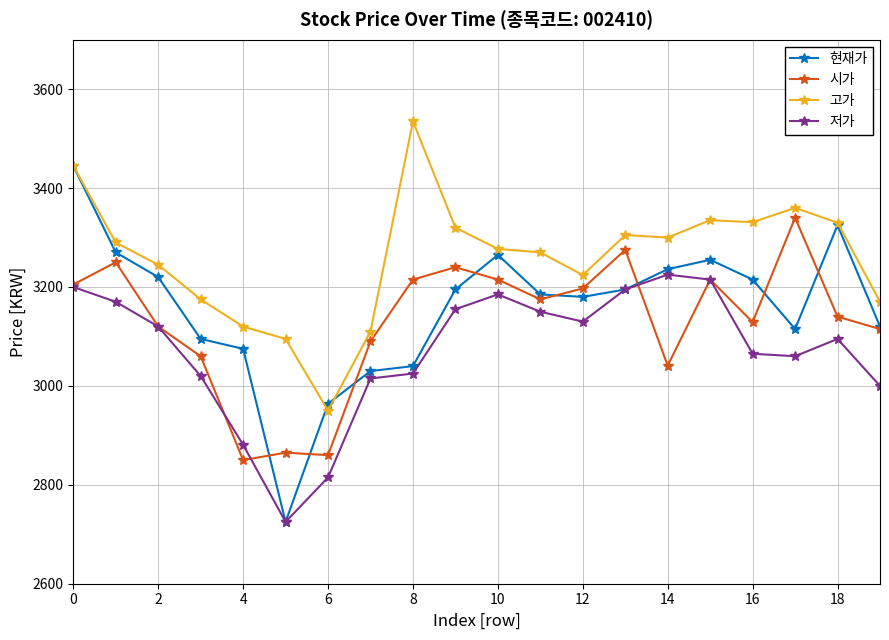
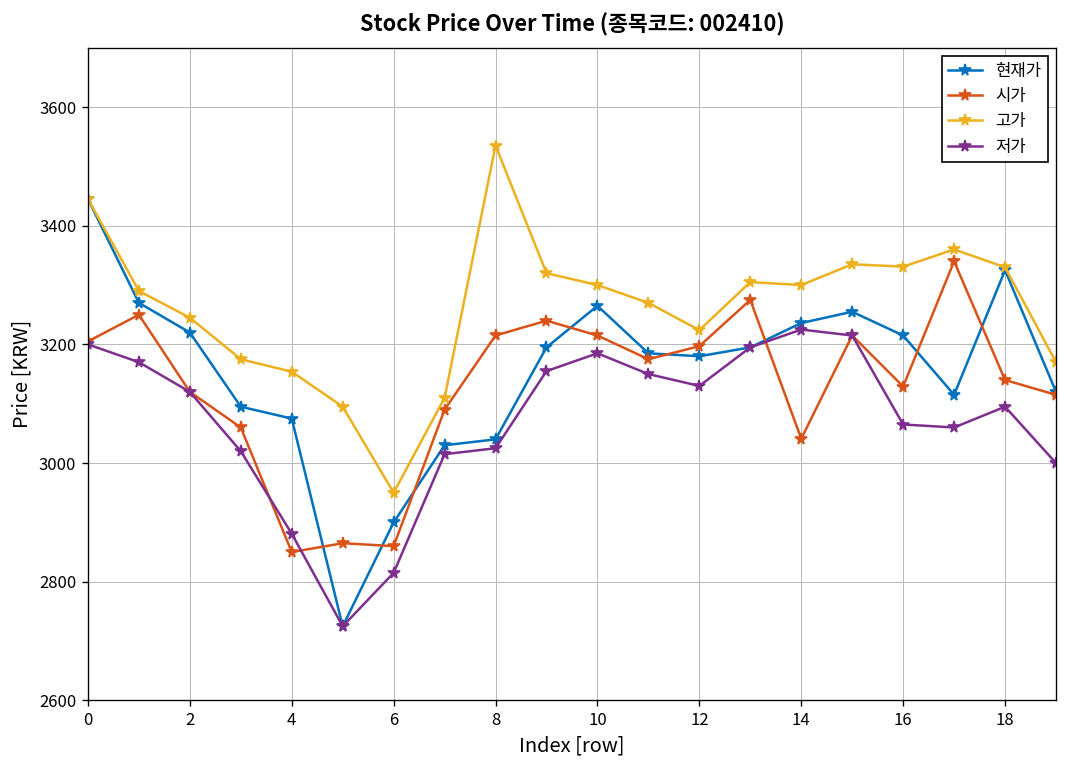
고가, 4: 3120 -> 3150
현재가, 6: 2960 -> 2900
고가, 10: 3280 -> 3300
